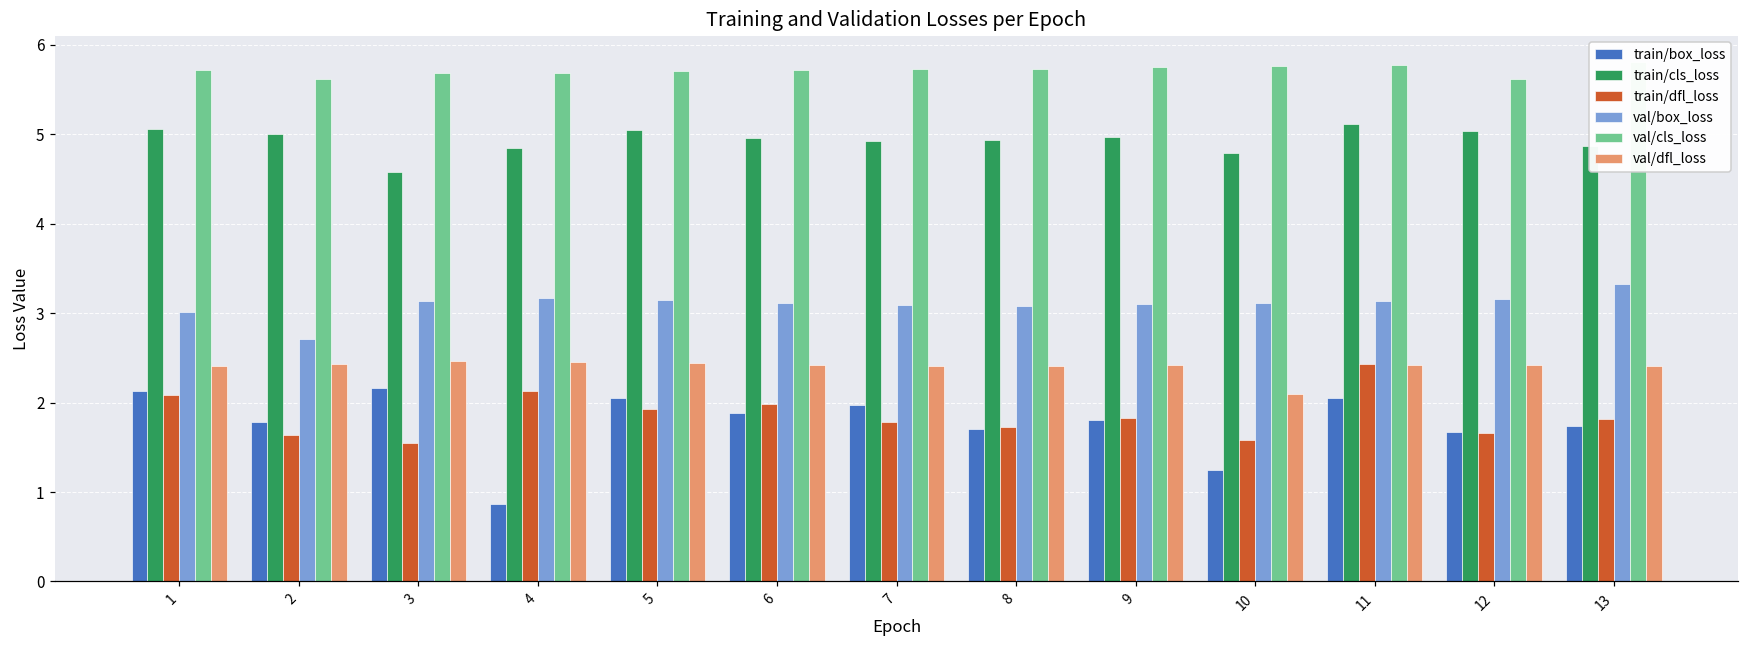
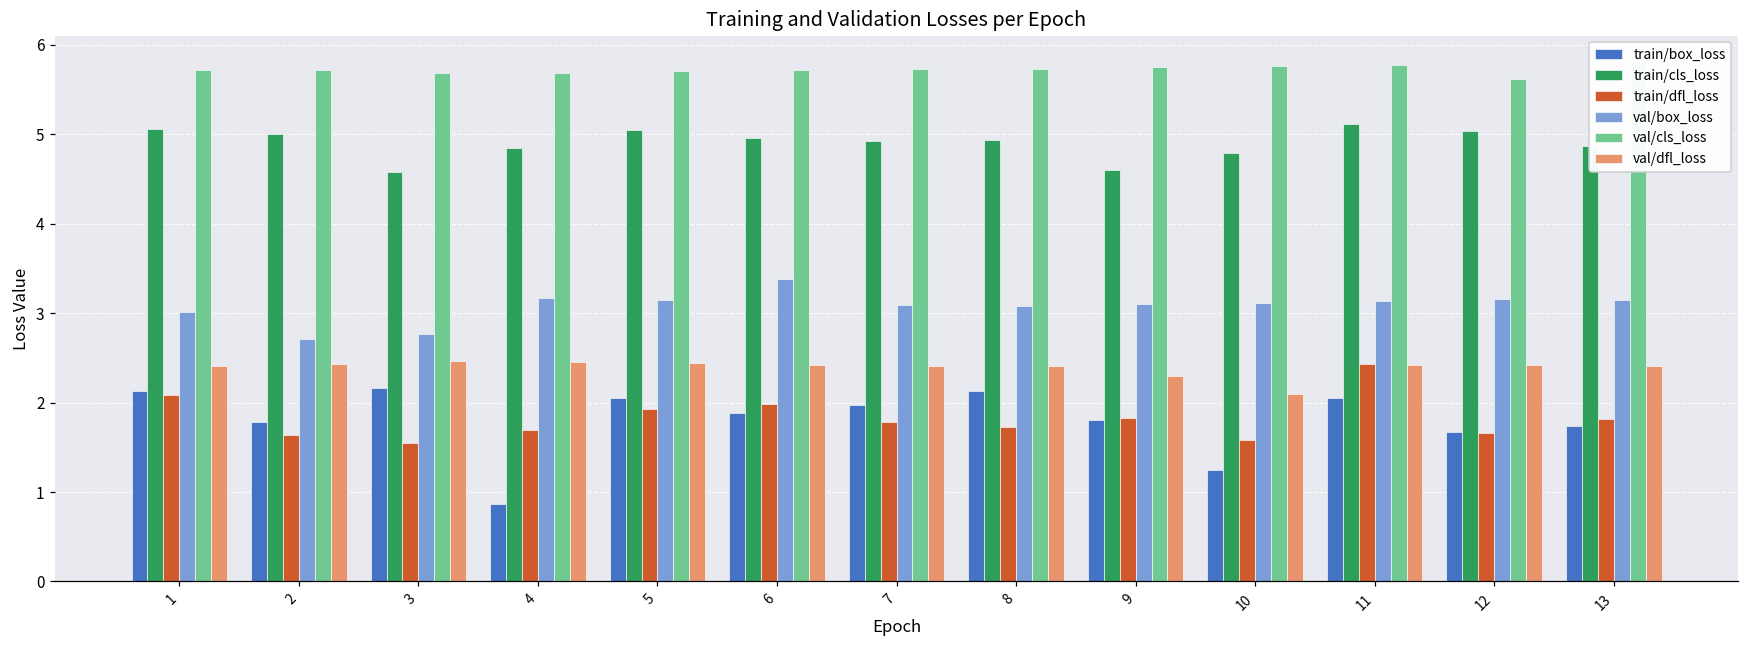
val/cls_loss, 2: 5.6 -> 5.7
val/box_loss, 3: 3.1 -> 2.8
train/dfl_loss, 4: 2.1 -> 1.7
val/box_loss, 6: 3.1 -> 3.4
train/box_loss, 8: 1.7 -> 2.1
train/cls_loss, 9: 5.0 -> 4.6
val/dfl_loss, 9: 2.4 -> 2.3
val/box_loss, 13: 3.3 -> 3.1
